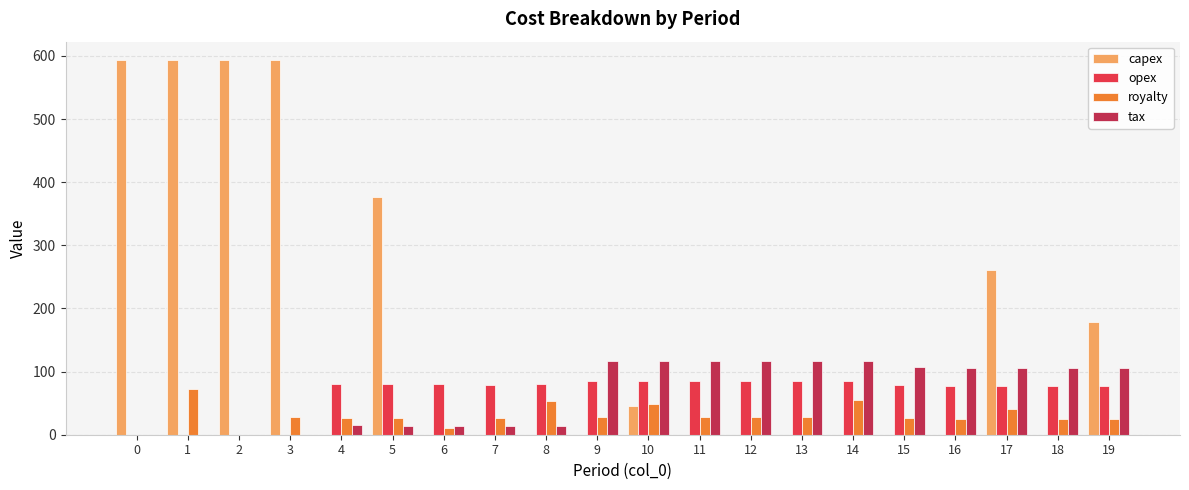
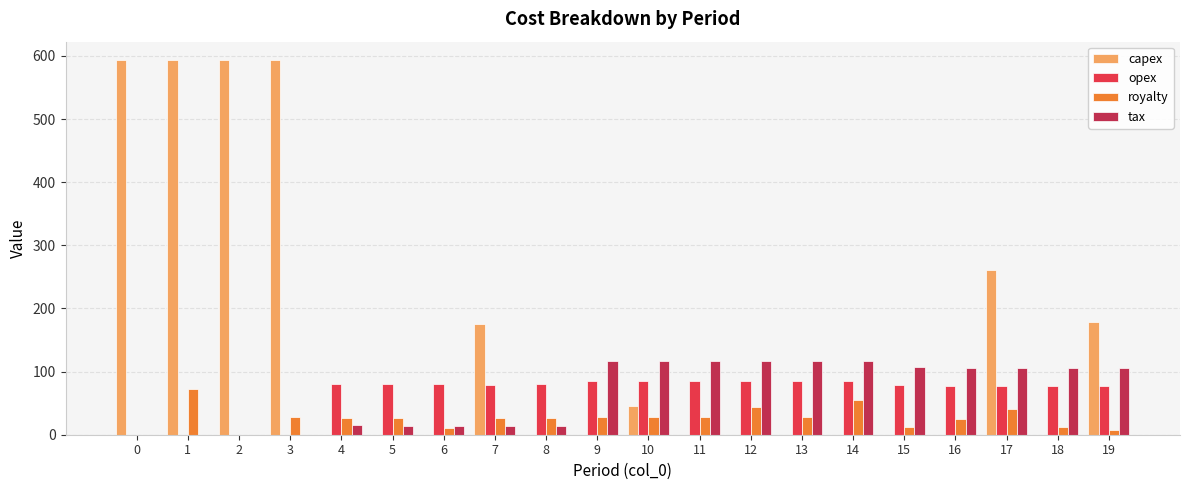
capex, 5: 380 -> 0
capex, 7: 0 -> 180
royalty, 8: 50 -> 30
royalty, 10: 50 -> 30
royalty, 12: 30 -> 40
royalty, 15: 30 -> 10
royalty, 18: 30 -> 10
royalty, 19: 30 -> 10
